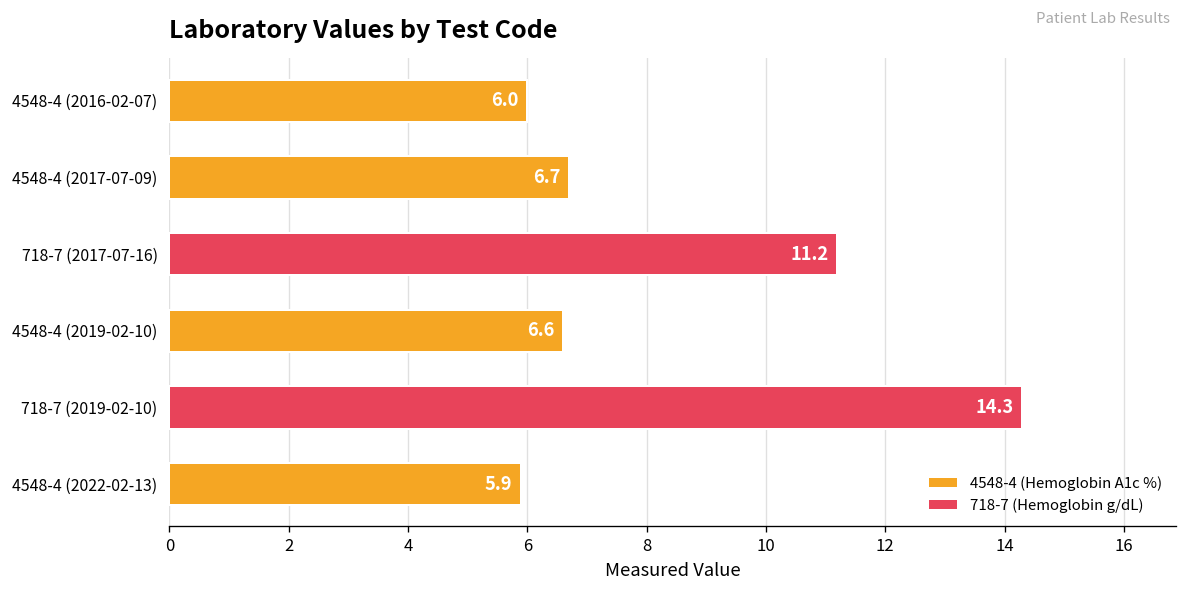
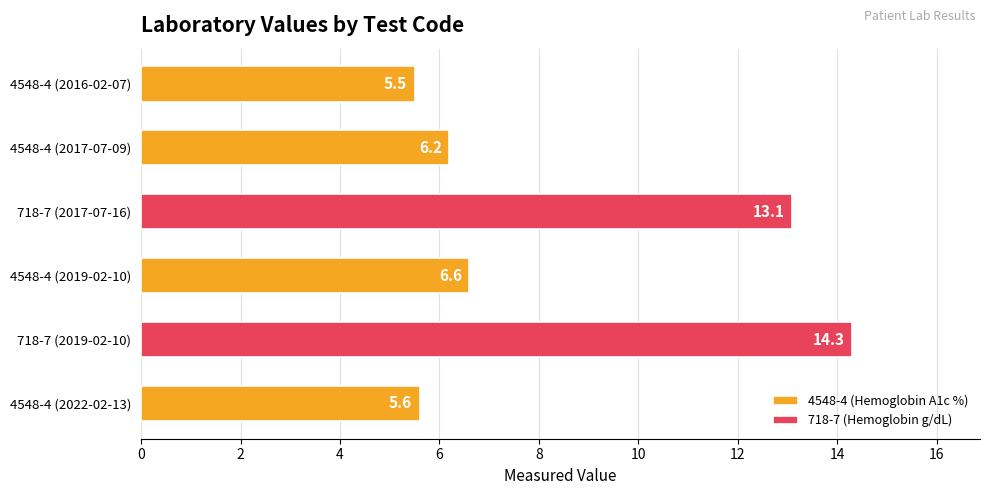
4548-4 (Hemoglobin A1c %), 4548-4 (2016-02-07): 6.0 -> 5.5
4548-4 (Hemoglobin A1c %), 4548-4 (2017-07-09): 6.7 -> 6.2
718-7 (Hemoglobin g/dL), 718-7 (2017-07-16): 11.2 -> 13.1
4548-4 (Hemoglobin A1c %), 4548-4 (2022-02-13): 5.9 -> 5.6
